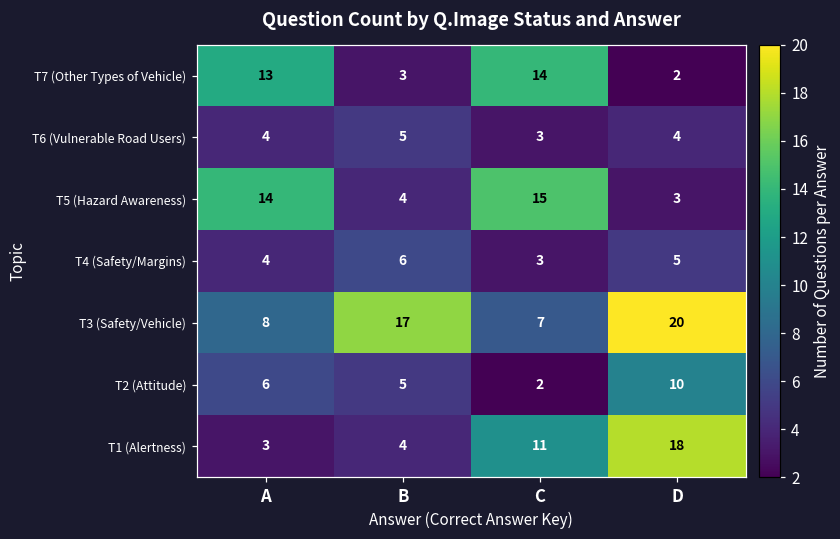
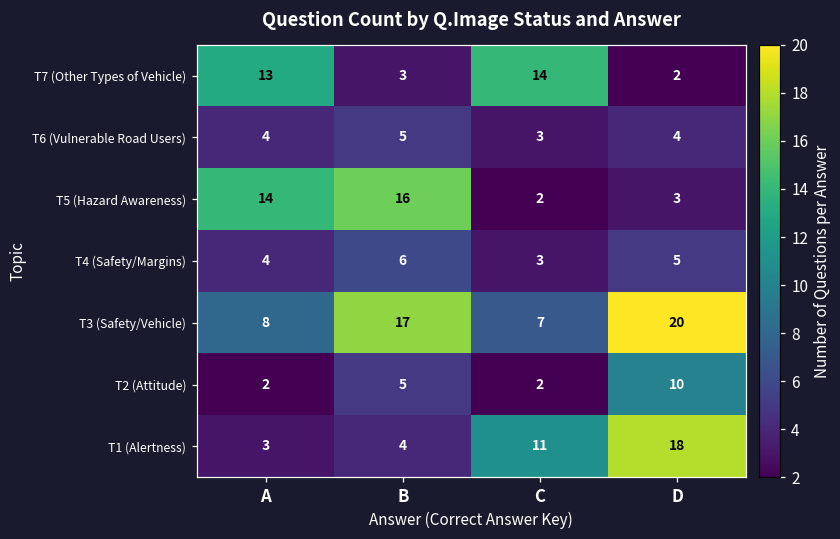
T5 (Hazard Awareness), B: 4 -> 16
T5 (Hazard Awareness), C: 15 -> 2
T2 (Attitude), A: 6 -> 2
